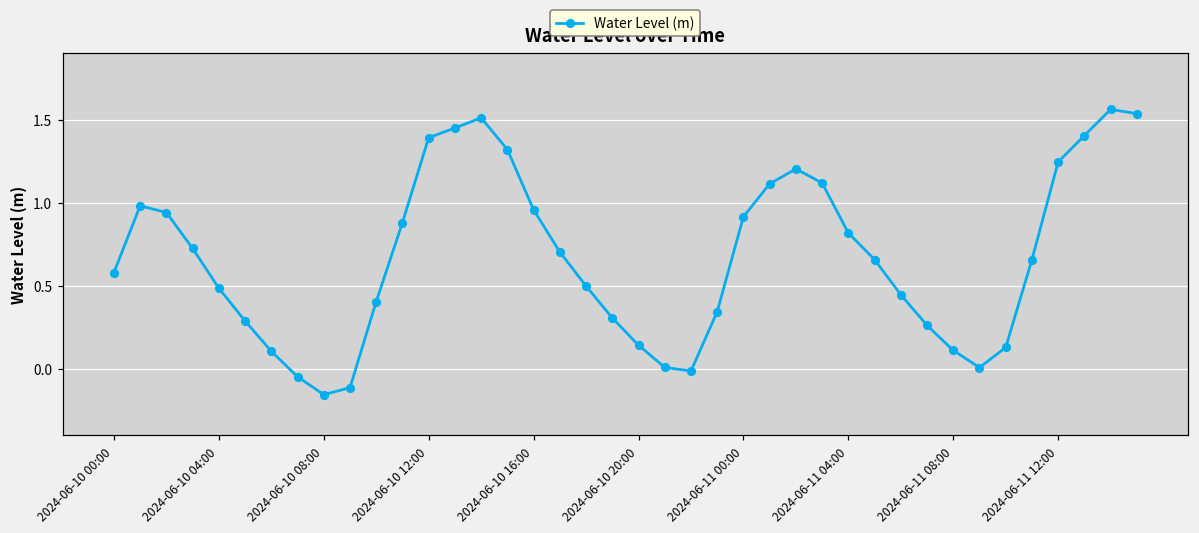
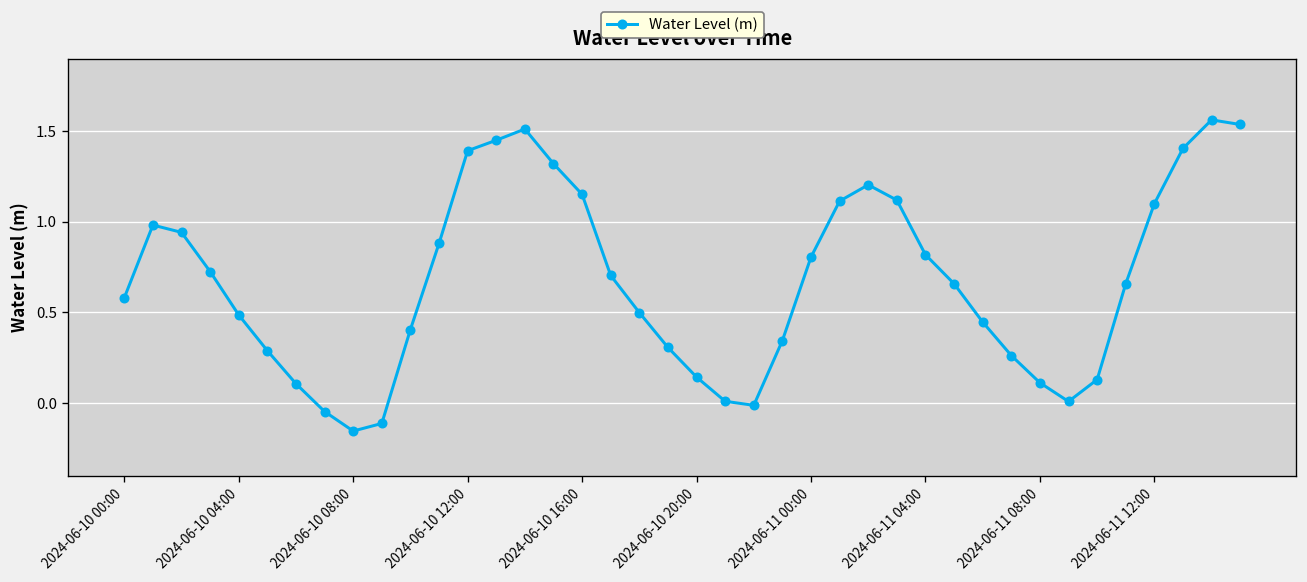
2024-06-10 16:00: 0.96 -> 1.15
2024-06-11 00:00: 0.92 -> 0.81
2024-06-11 12:00: 1.25 -> 1.10
